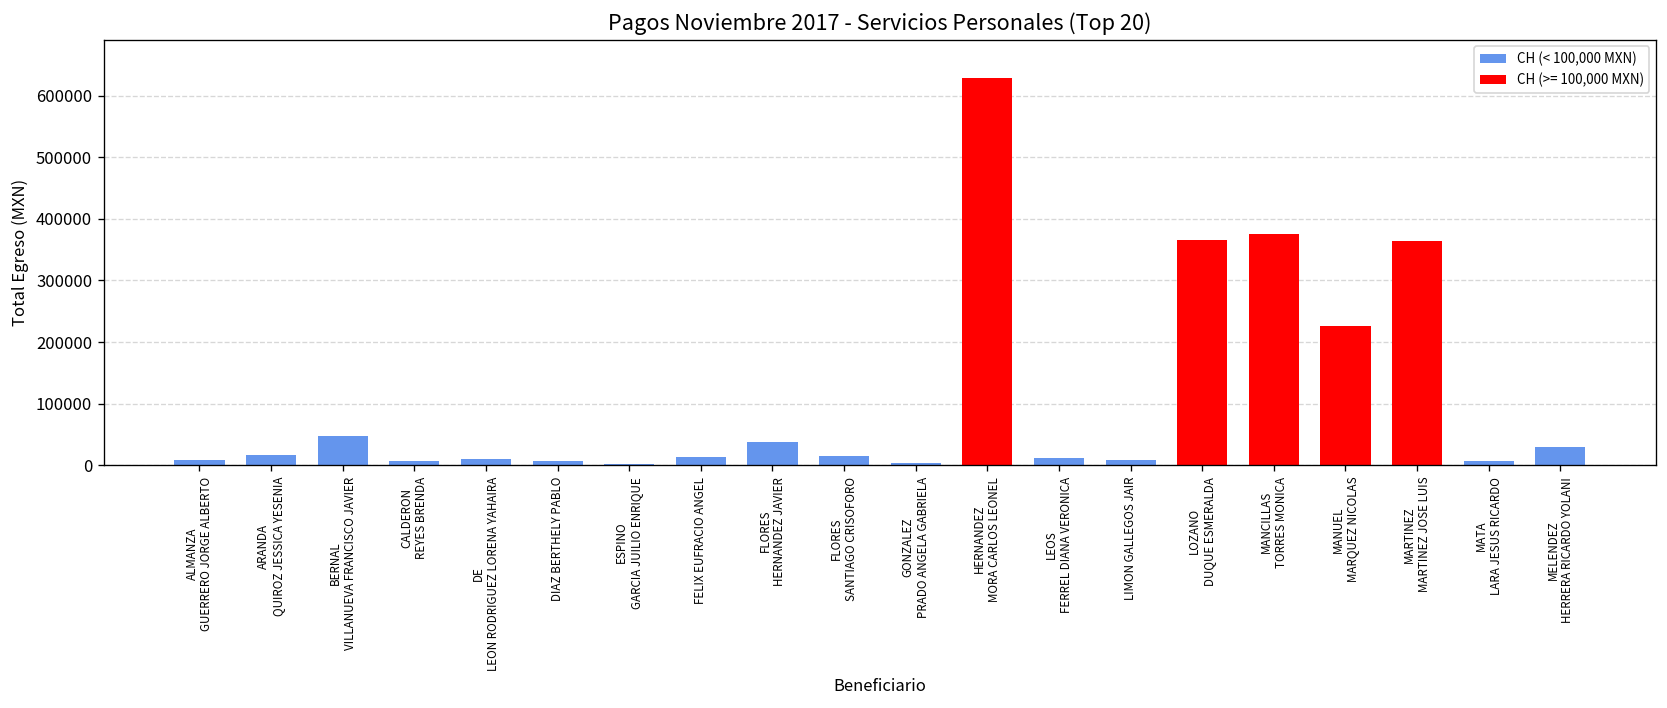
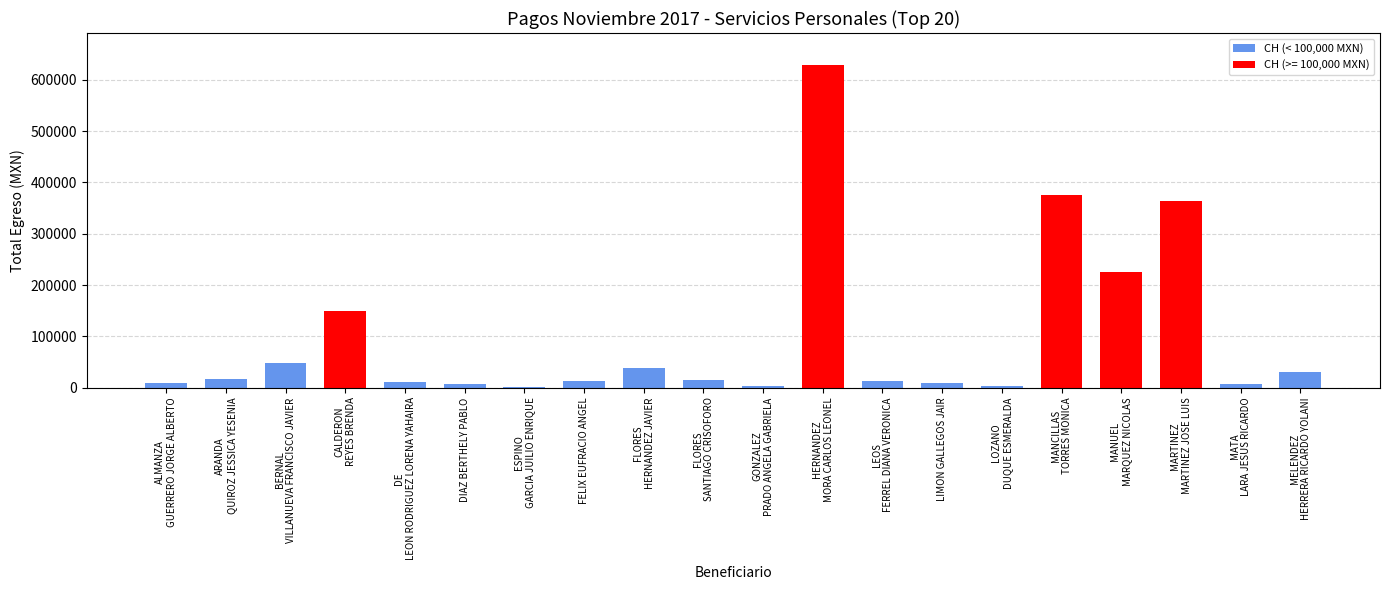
CALDERON REYES BRENDA: 10000 -> 150000
LOZANO DUQUE ESMERALDA: 370000 -> 0
